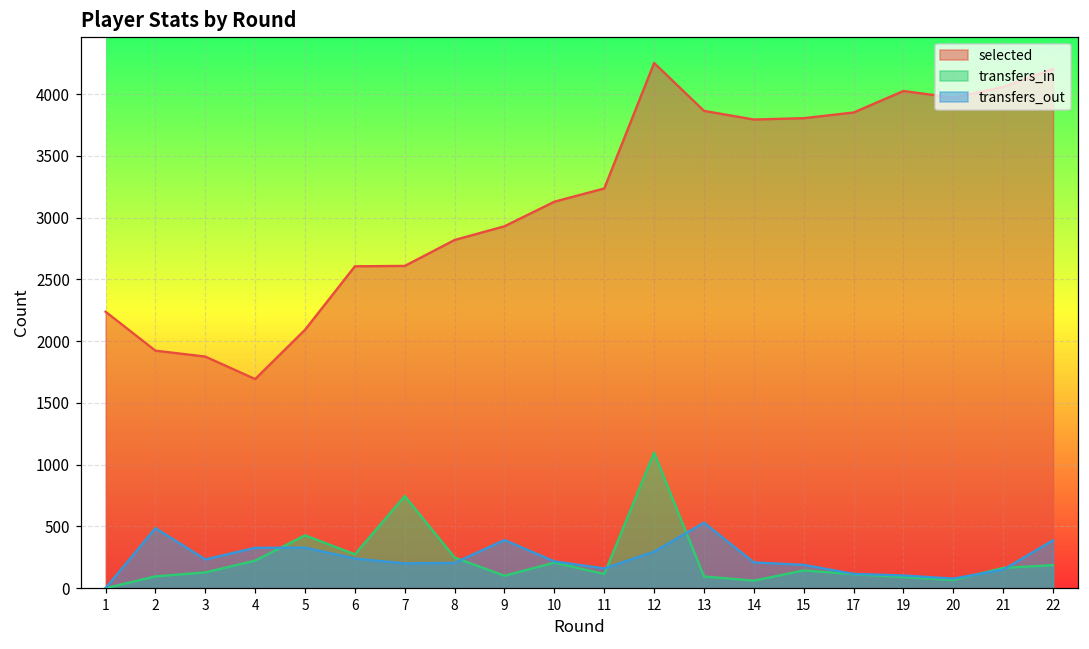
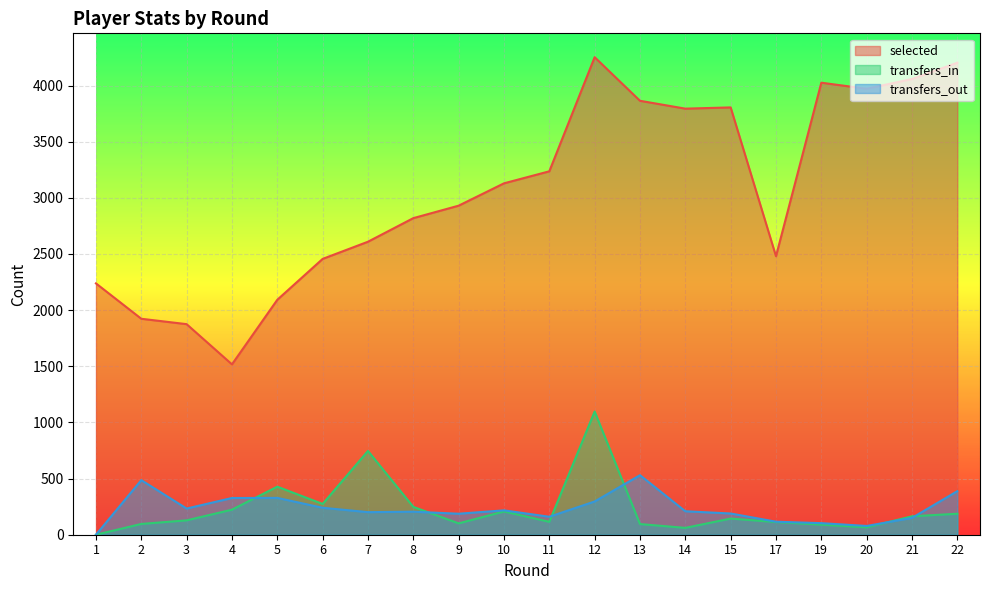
selected, 4: 1690 -> 1520
selected, 6: 2610 -> 2460
transfers_out, 9: 390 -> 190
selected, 17: 3850 -> 2480
